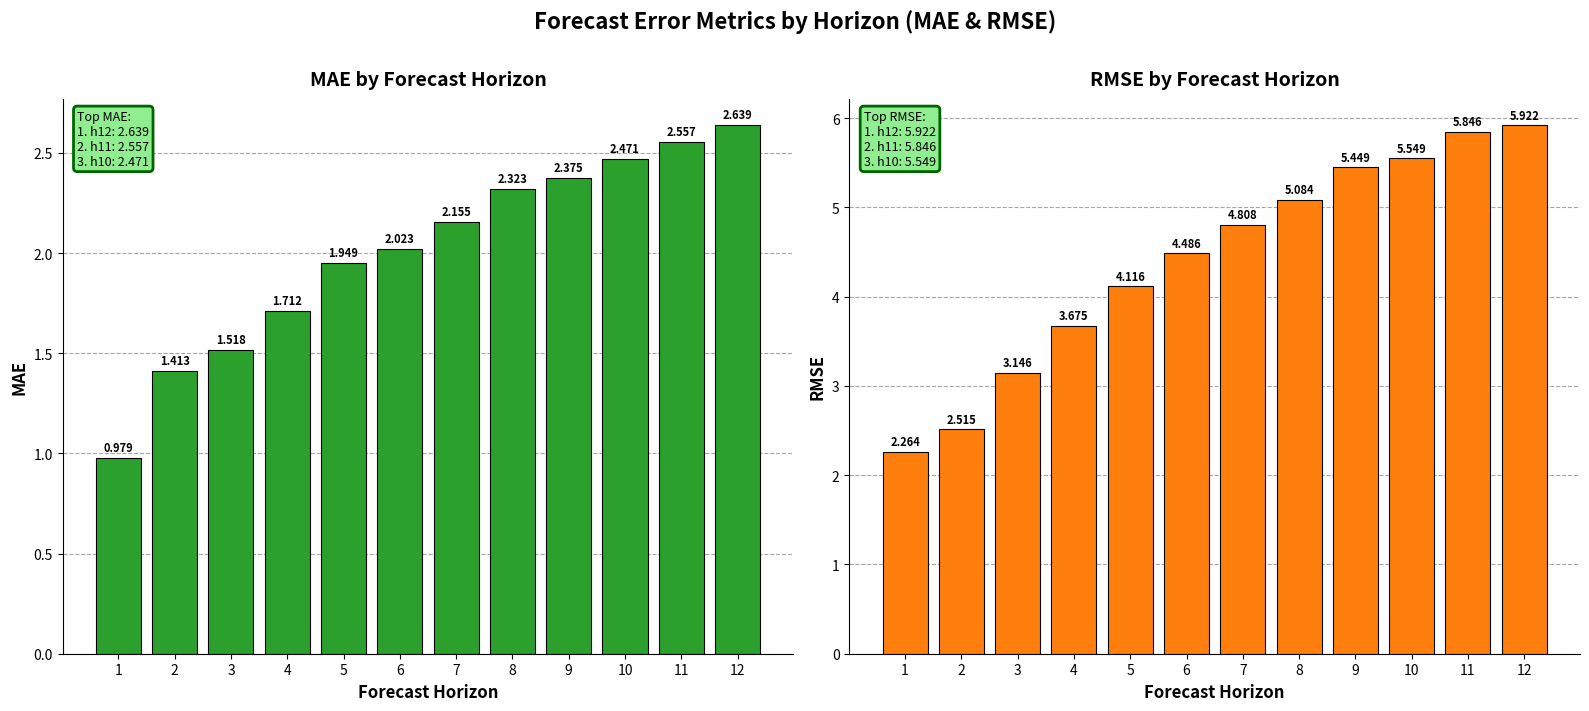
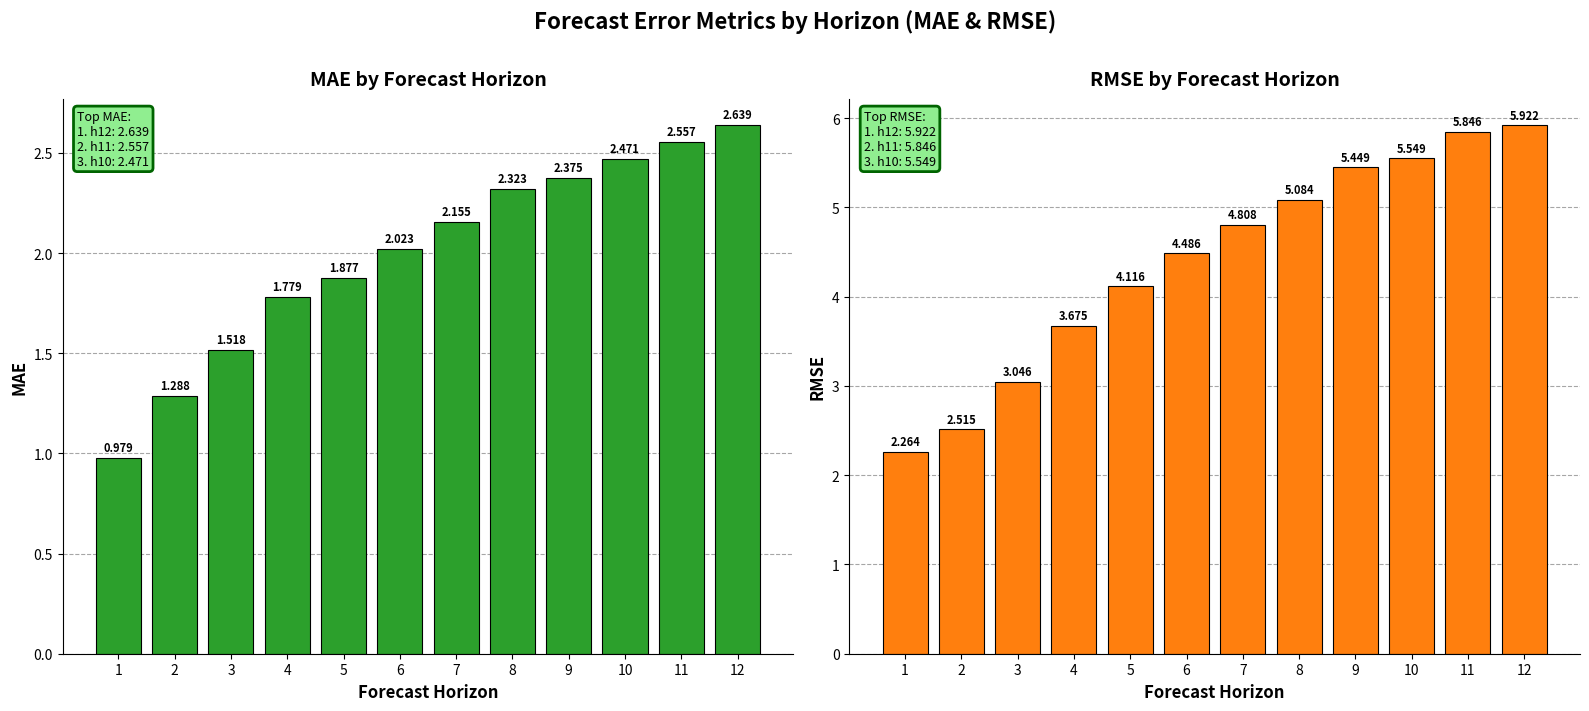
MAE by Forecast Horizon, 2: 1.413 -> 1.288
MAE by Forecast Horizon, 4: 1.712 -> 1.779
MAE by Forecast Horizon, 5: 1.949 -> 1.877
RMSE by Forecast Horizon, 3: 3.146 -> 3.046
